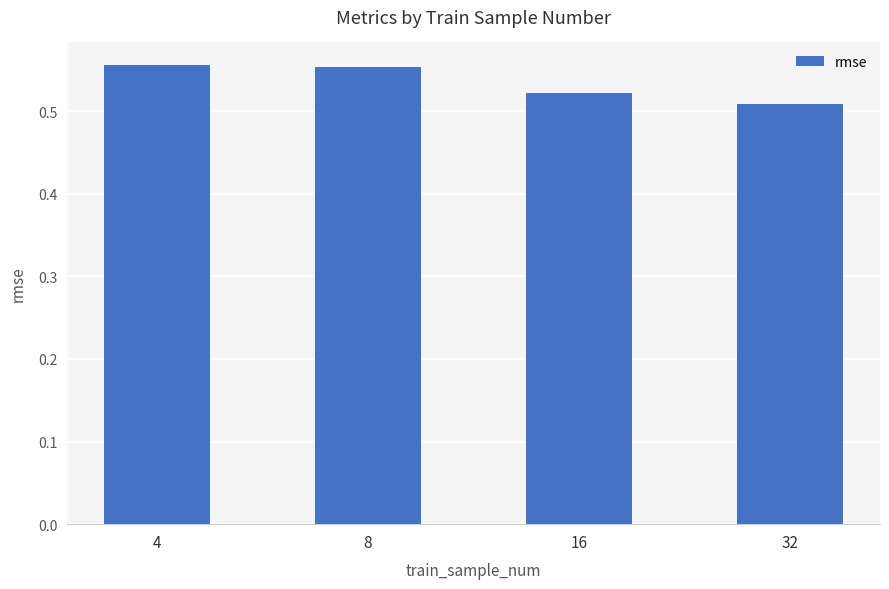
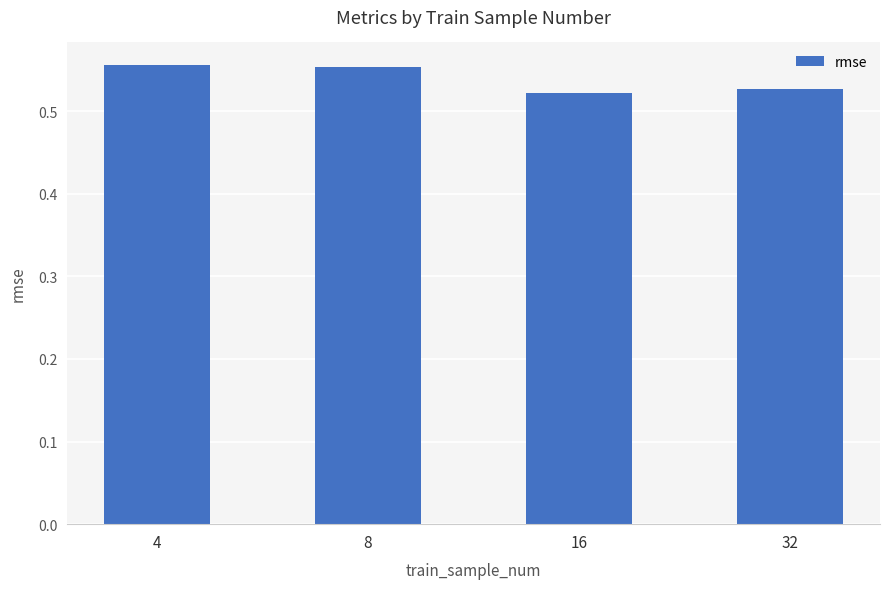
32: 0.51 -> 0.53
